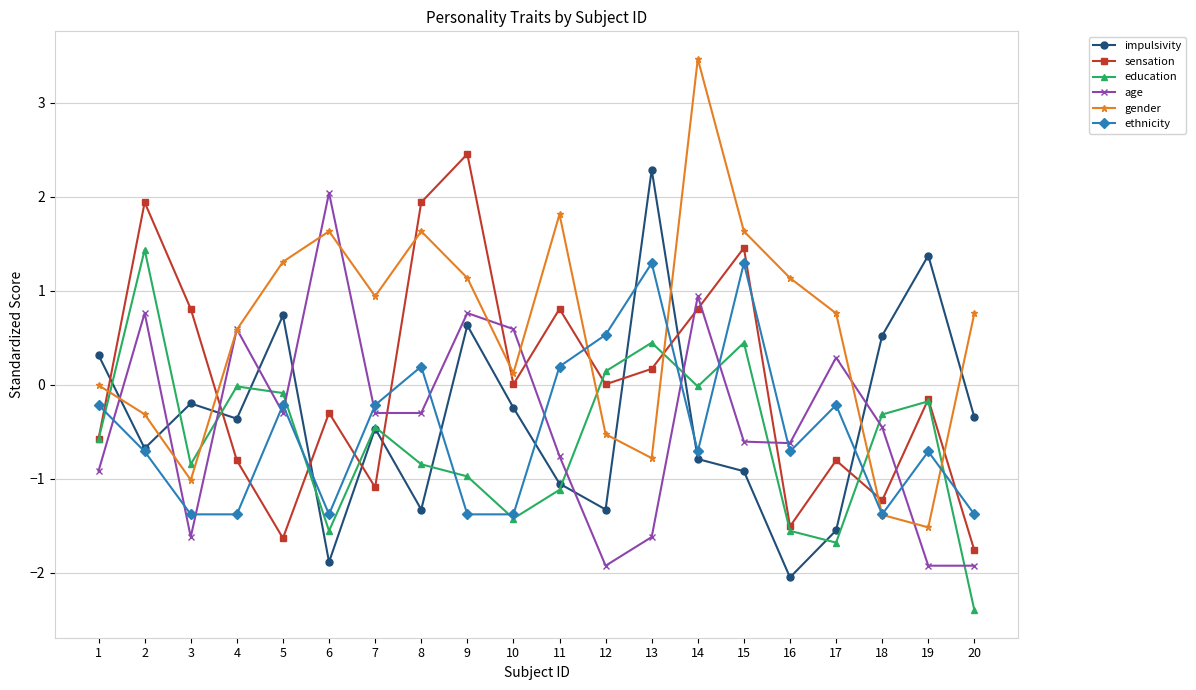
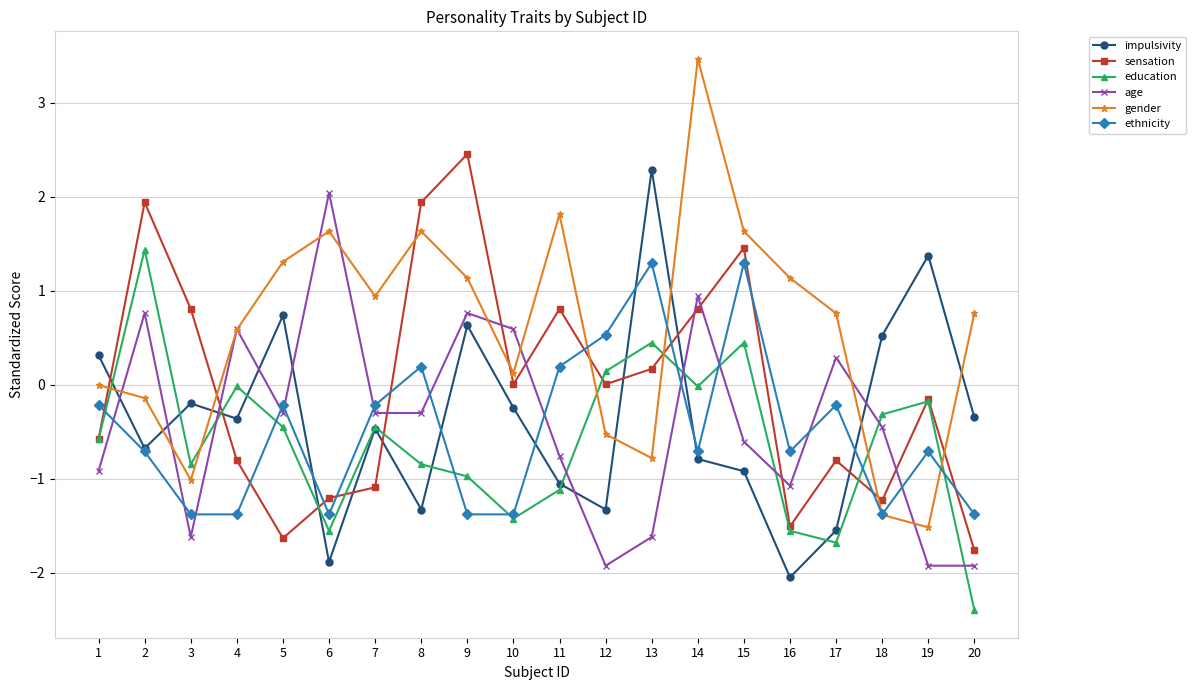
gender, 2: -0.3 -> -0.1
education, 5: -0.1 -> -0.5
sensation, 6: -0.3 -> -1.2
age, 16: -0.6 -> -1.1
